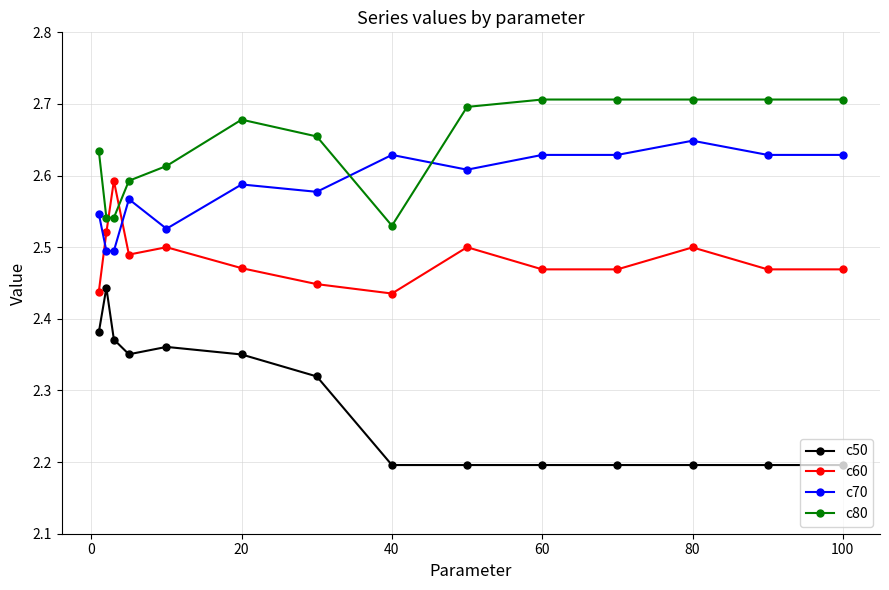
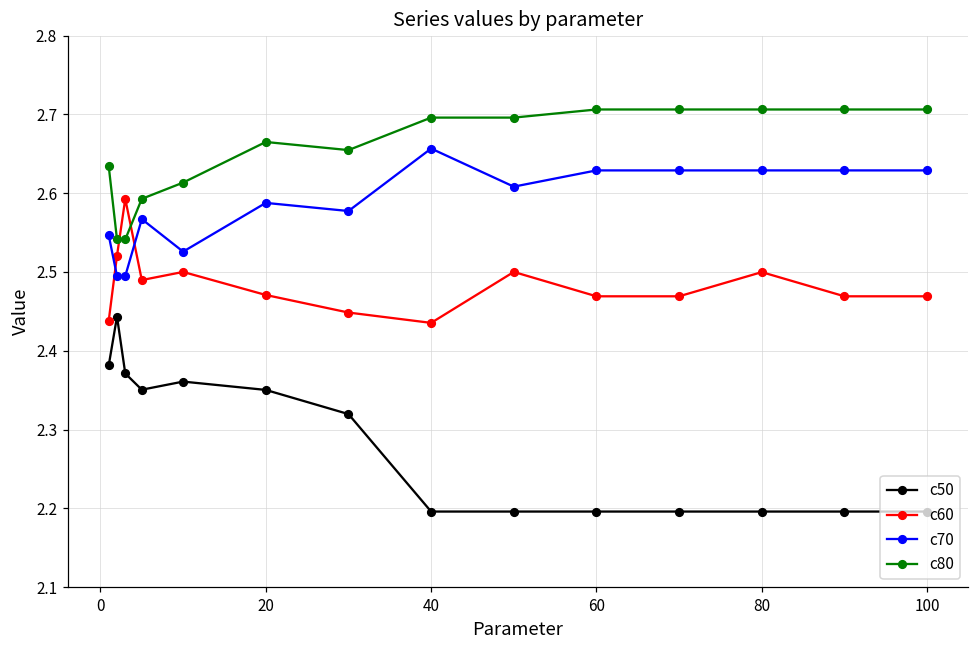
c80, 20: 2.68 -> 2.66
c70, 40: 2.63 -> 2.66
c80, 40: 2.53 -> 2.70
c70, 80: 2.65 -> 2.63
